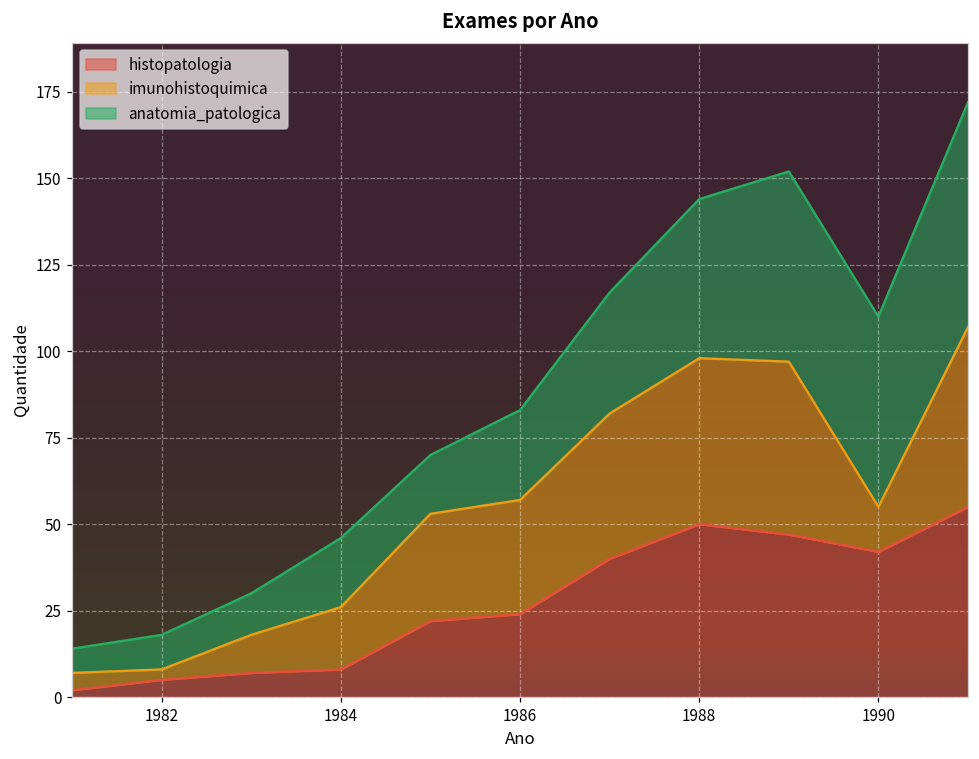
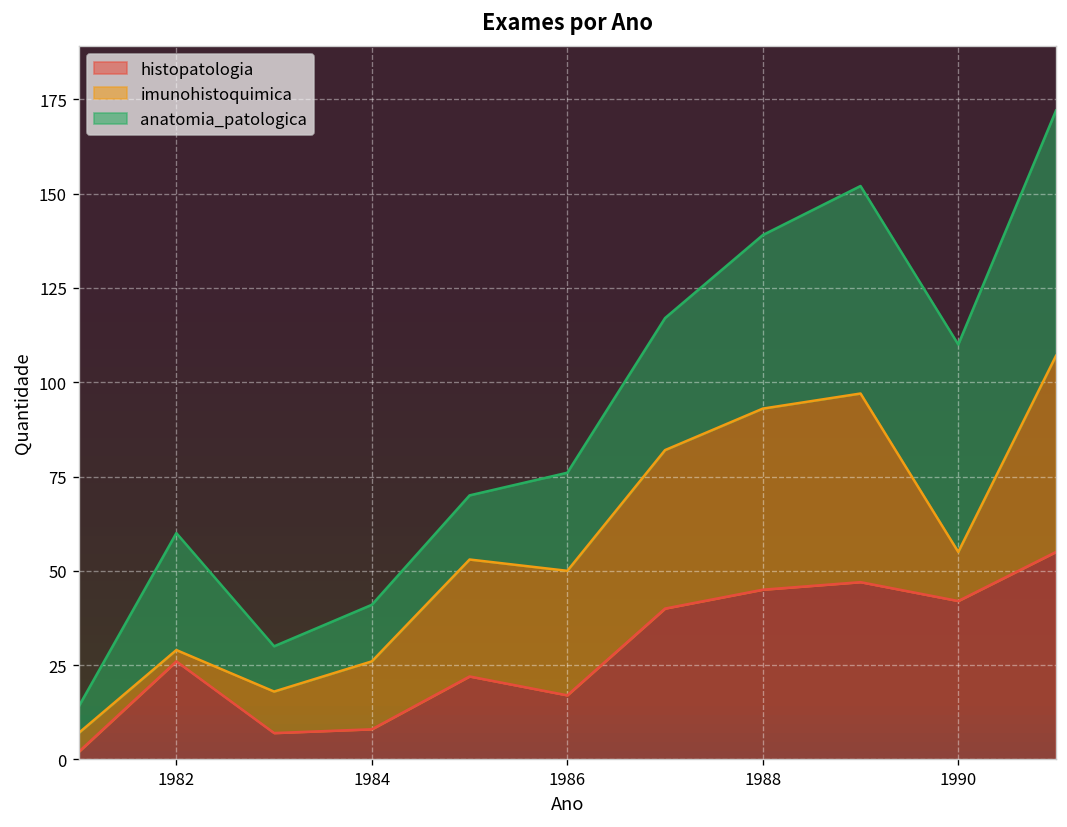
histopatologia, 1982: 5 -> 26
anatomia_patologica, 1982: 10 -> 31
anatomia_patologica, 1984: 20 -> 15
histopatologia, 1986: 24 -> 17
histopatologia, 1988: 50 -> 45
